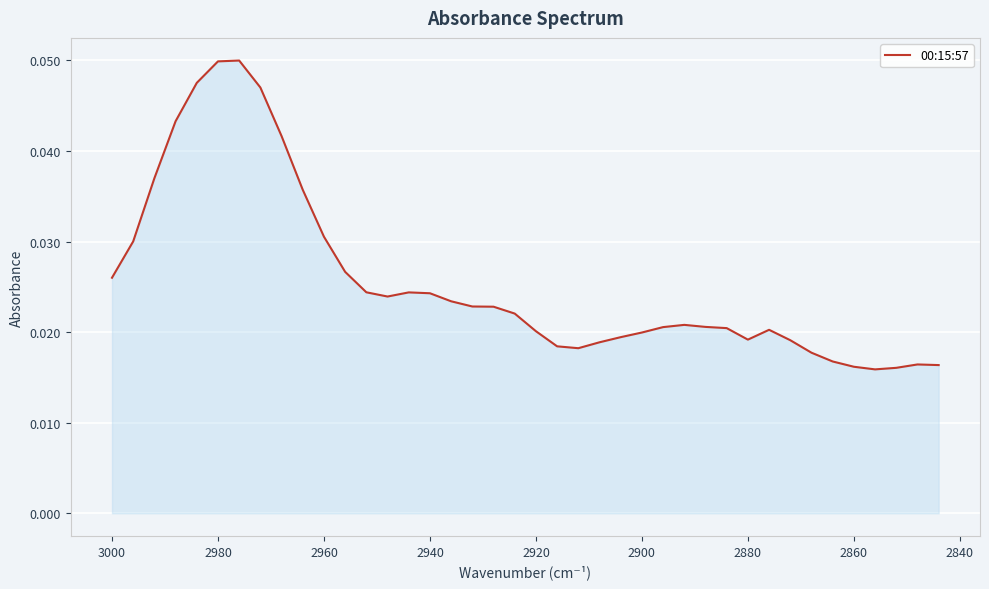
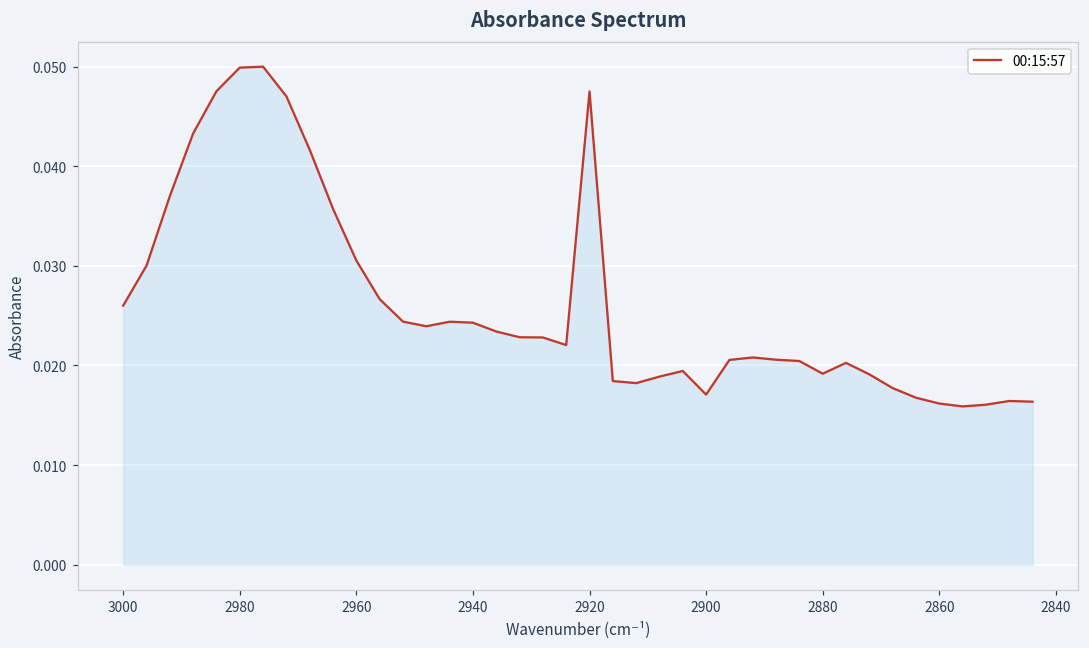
2920: 0.020 -> 0.048
2900: 0.020 -> 0.017
